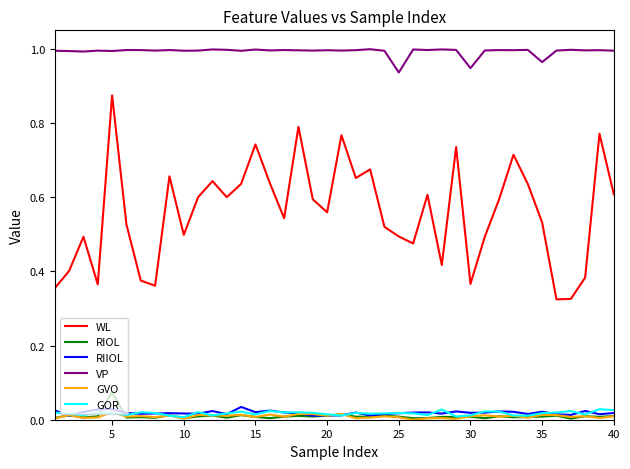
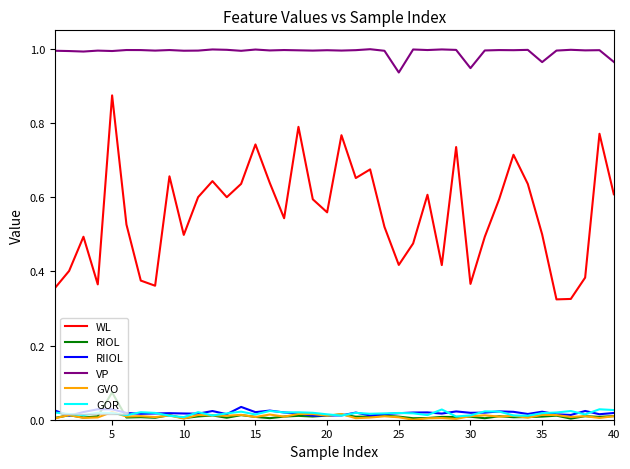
WL, 25: 0.49 -> 0.42
WL, 35: 0.53 -> 0.50
VP, 40: 1.00 -> 0.96
